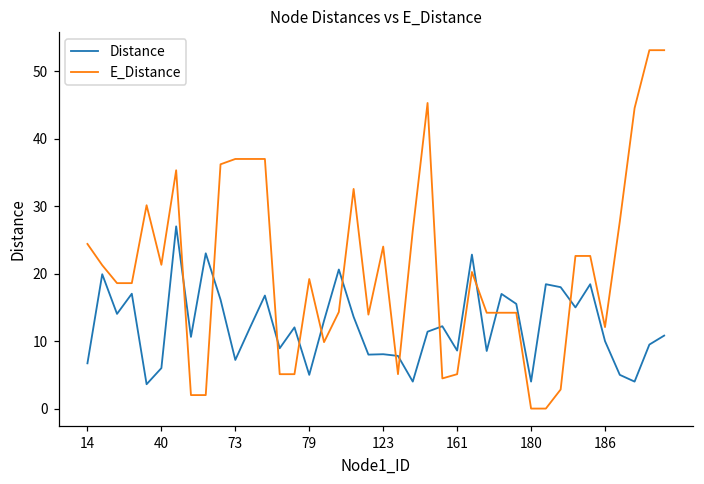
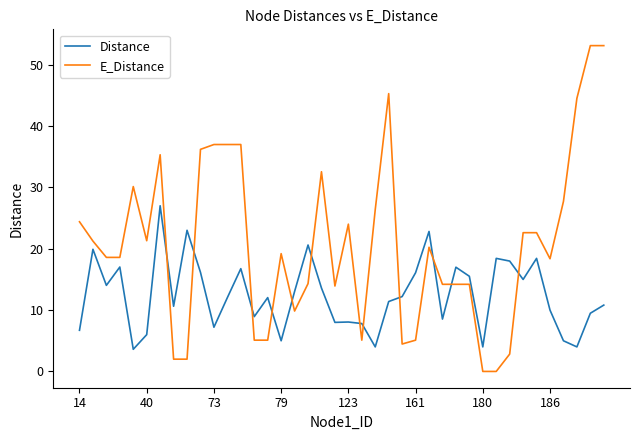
Distance, 161: 9 -> 16
E_Distance, 186: 12 -> 18
